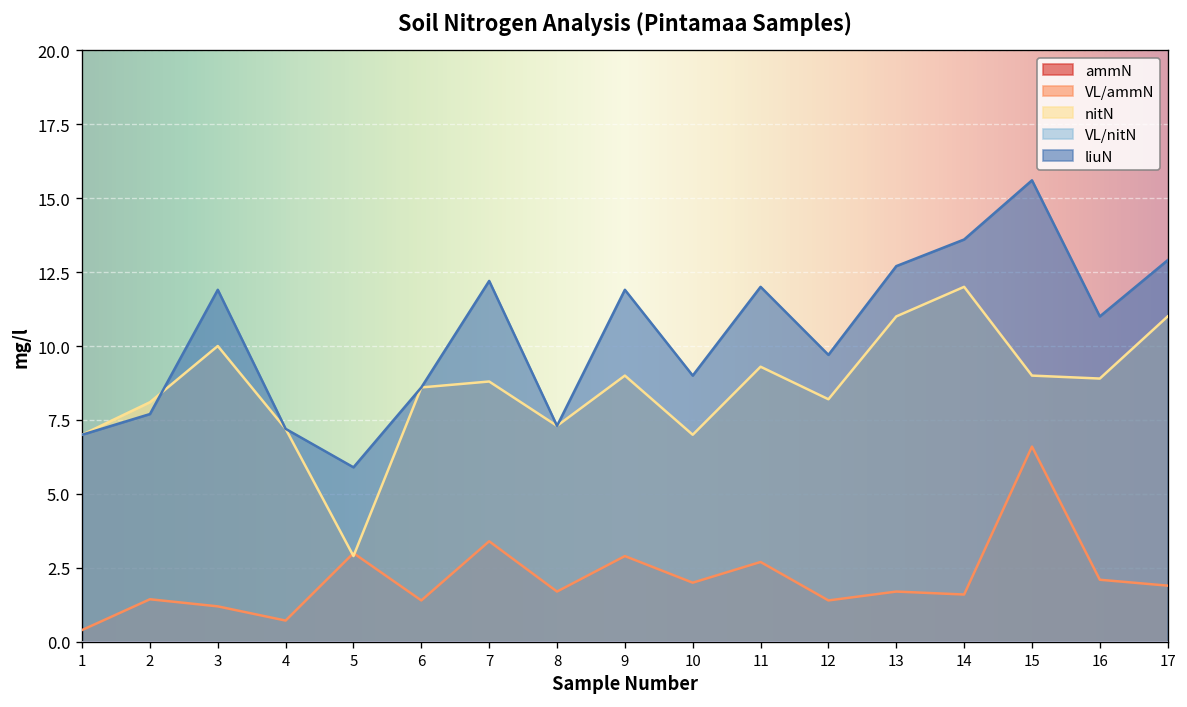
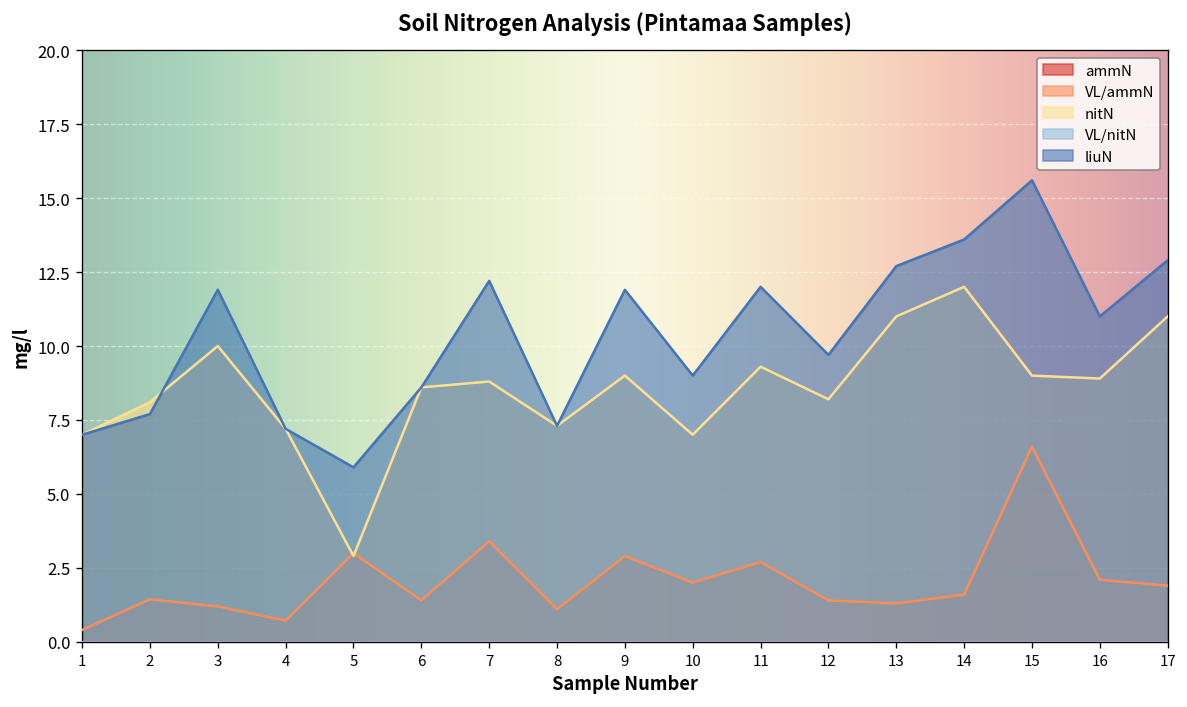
VL/ammN, 8: 1.7 -> 1.1
VL/ammN, 13: 1.7 -> 1.3
